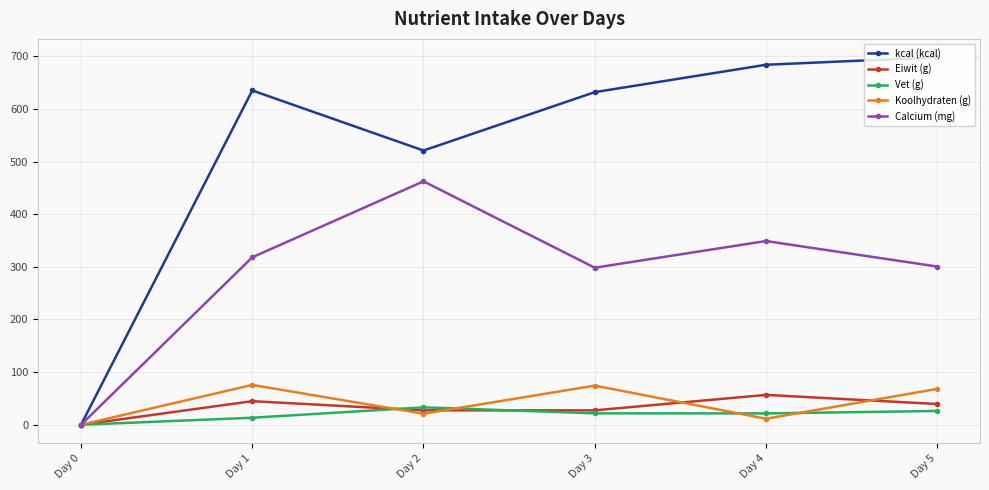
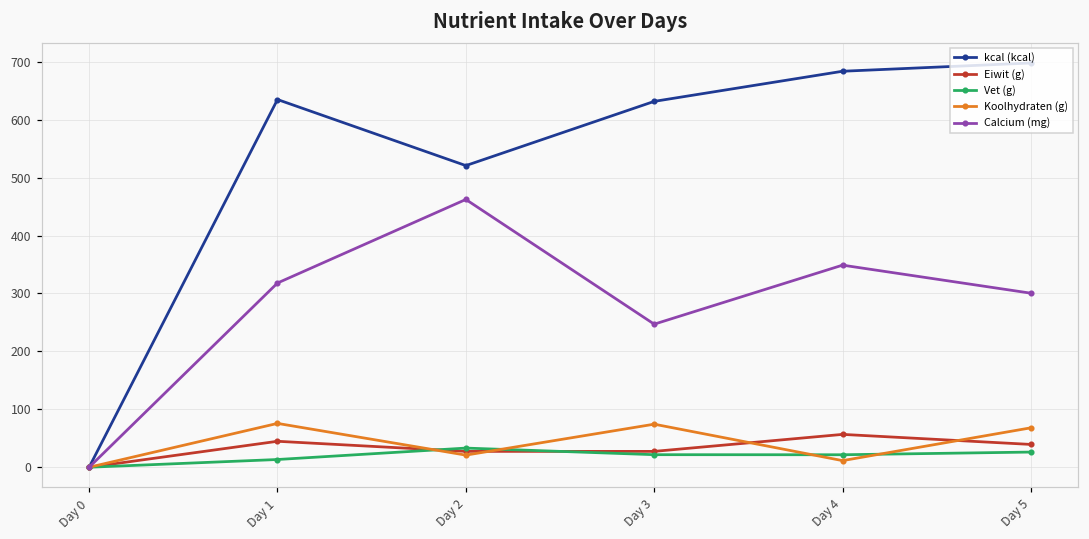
Calcium (mg), Day 3: 300 -> 250
